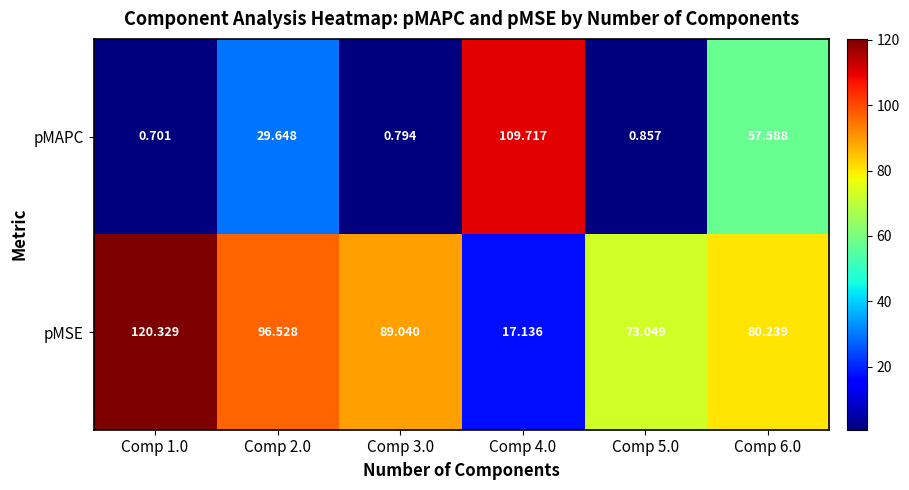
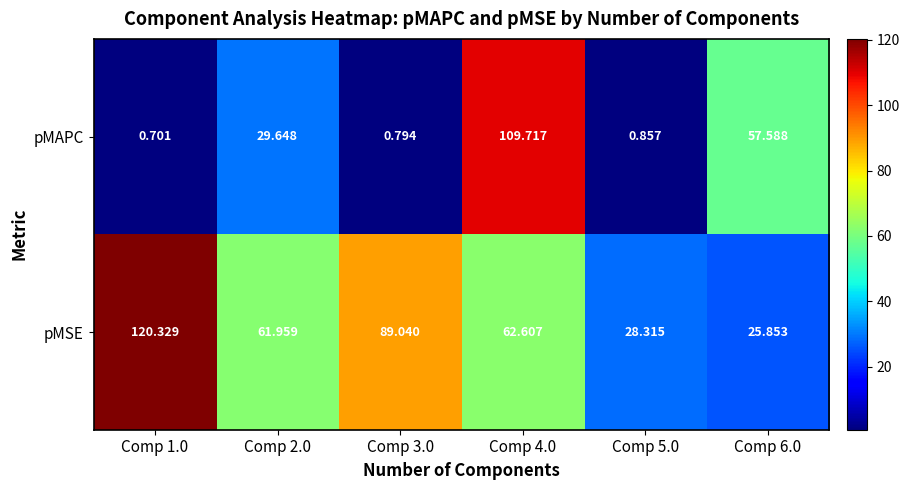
pMSE, Comp 2.0: 96.528 -> 61.959
pMSE, Comp 4.0: 17.136 -> 62.607
pMSE, Comp 5.0: 73.049 -> 28.315
pMSE, Comp 6.0: 80.239 -> 25.853
